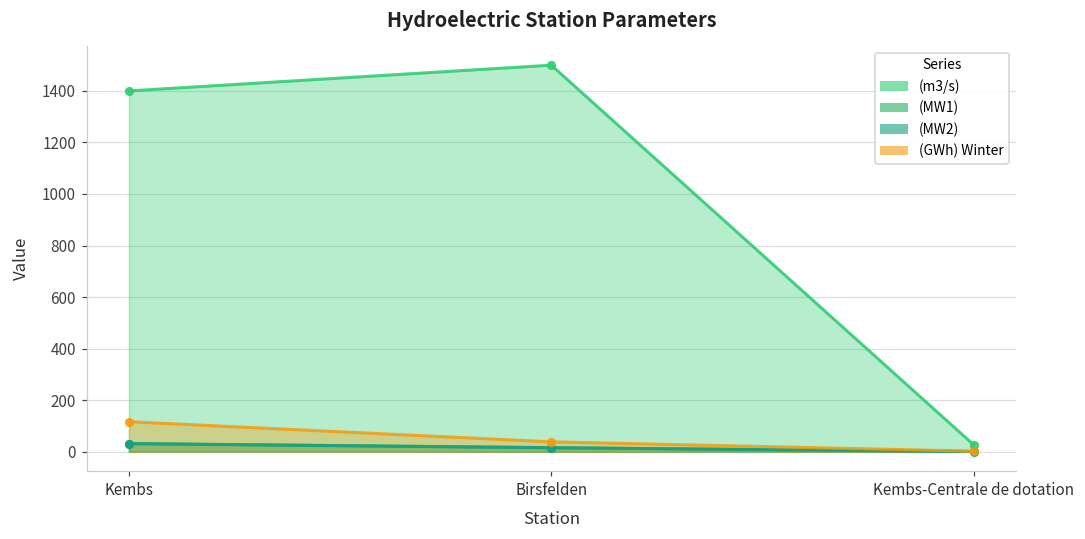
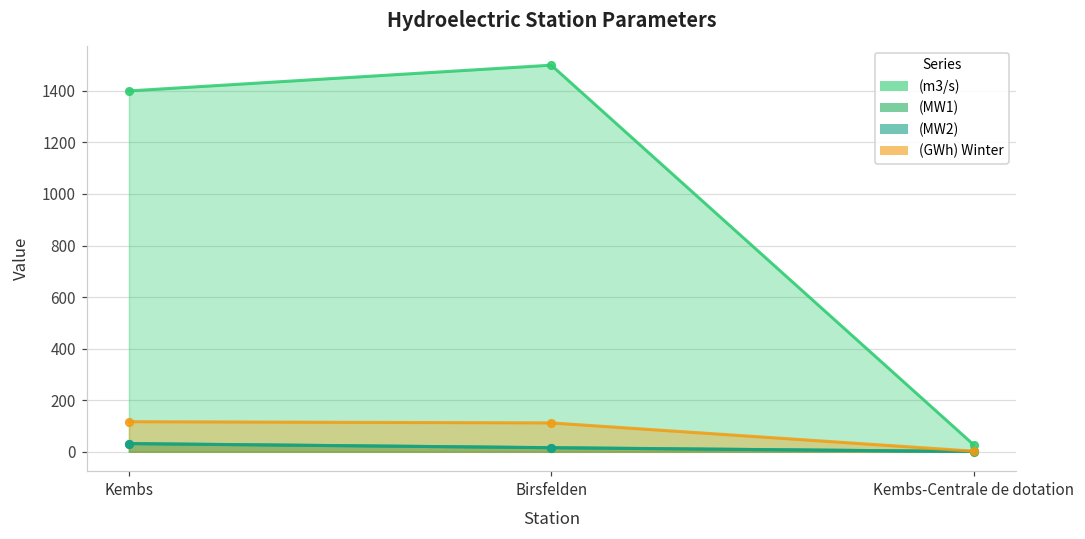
(GWh) Winter, Birsfelden: 40 -> 110
